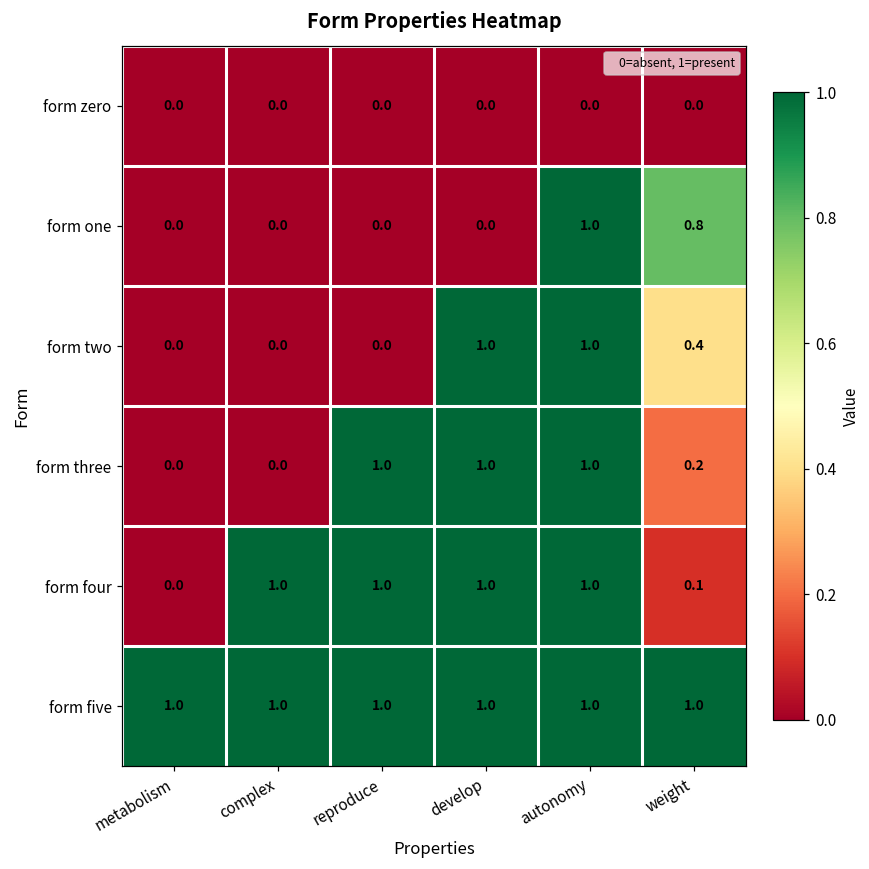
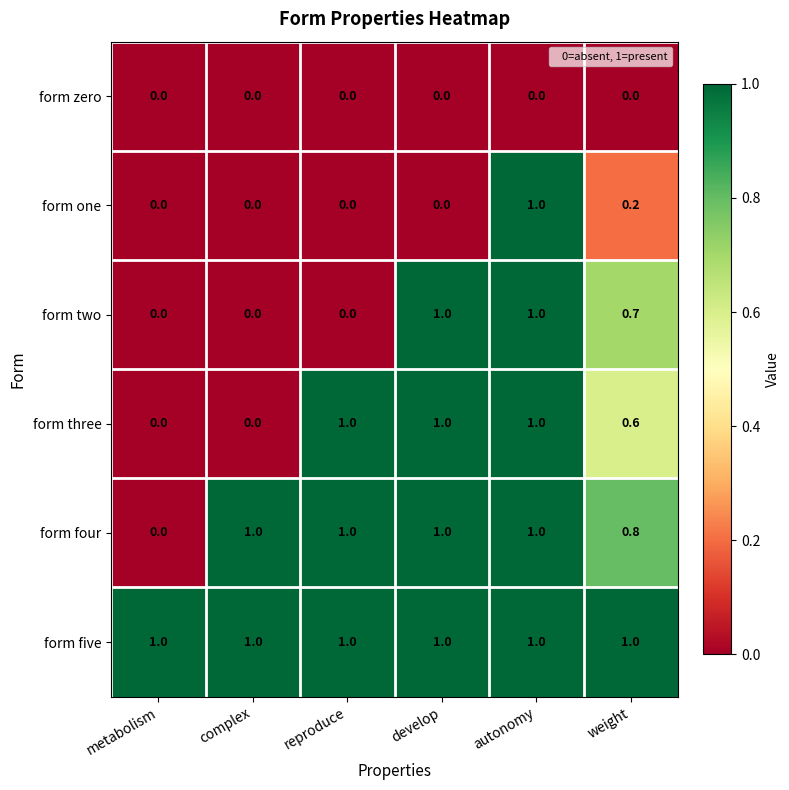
form one, weight: 0.8 -> 0.2
form two, weight: 0.4 -> 0.7
form three, weight: 0.2 -> 0.6
form four, weight: 0.1 -> 0.8
